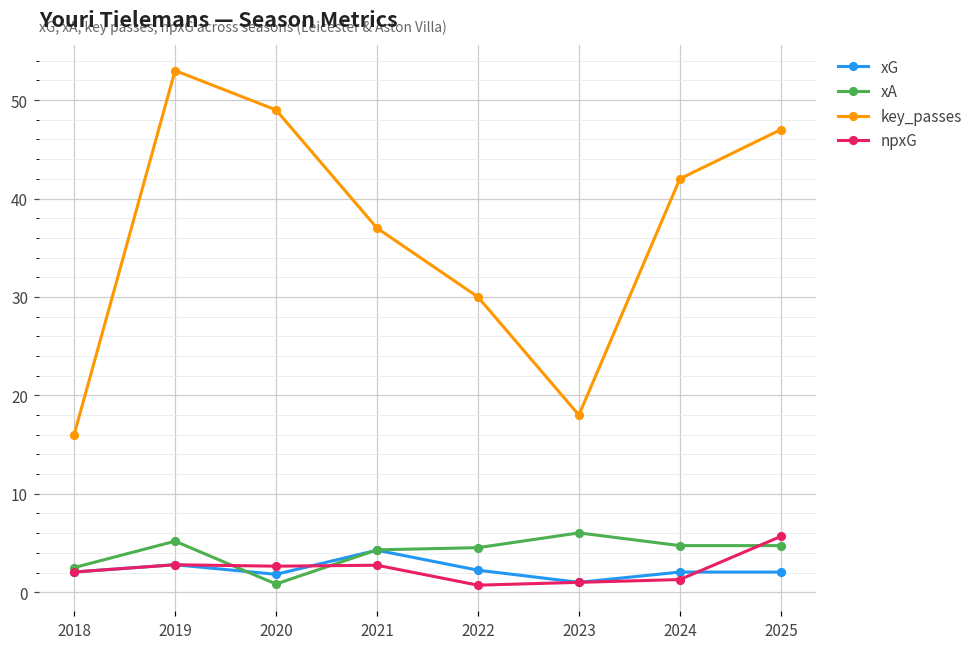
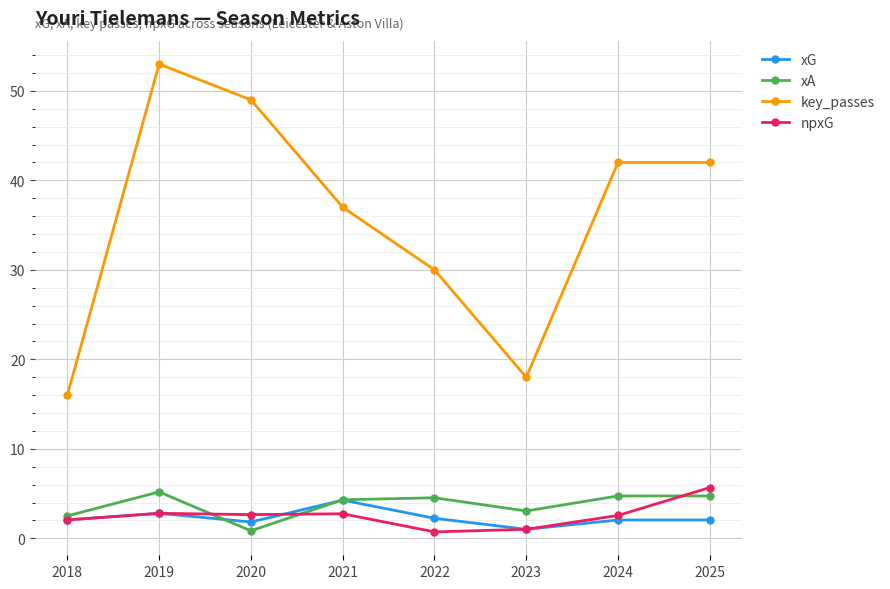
xA, 2023: 6 -> 3
npxG, 2024: 1 -> 3
key_passes, 2025: 47 -> 42
